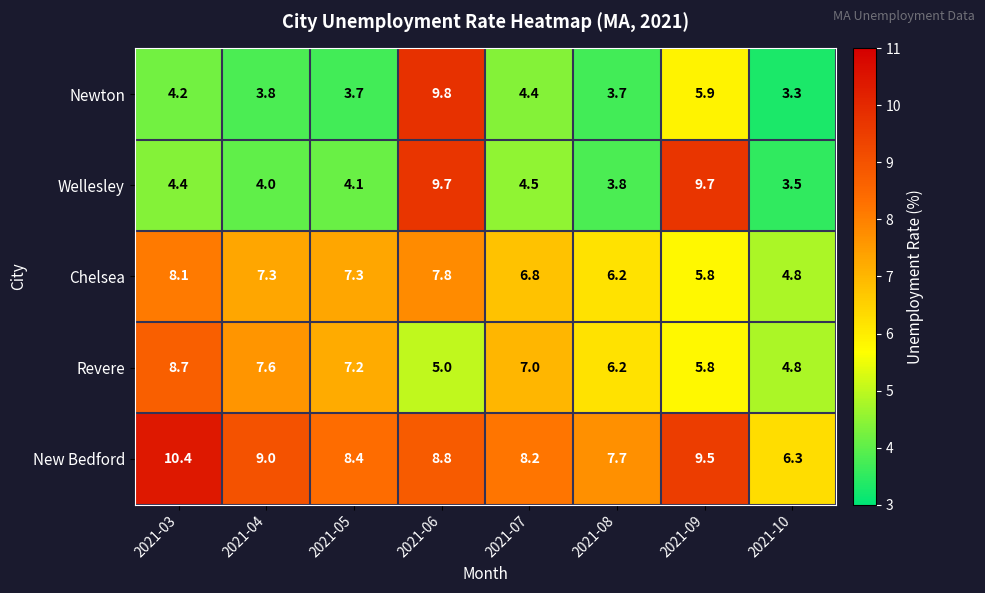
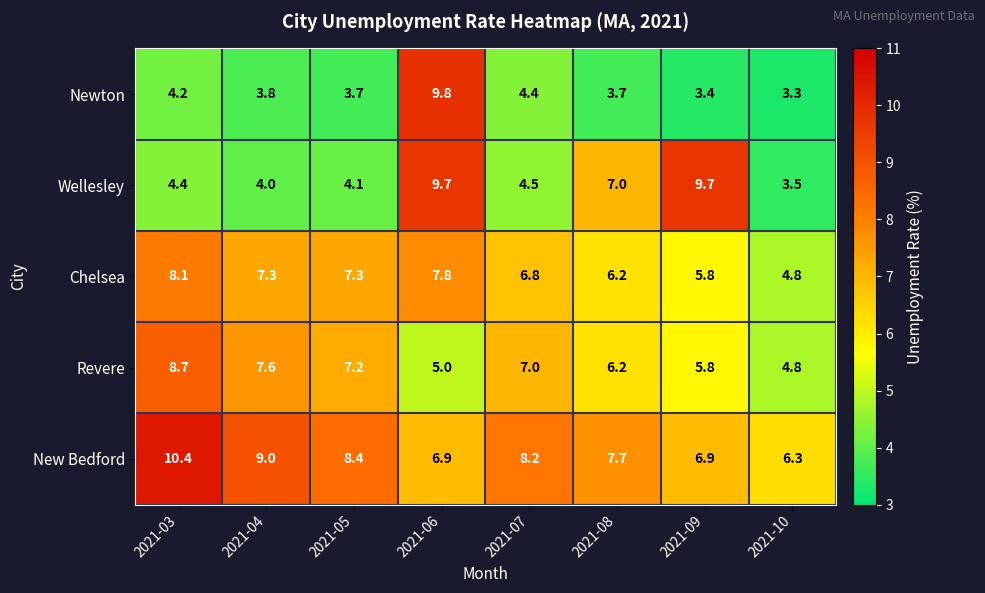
Newton, 2021-09: 5.9 -> 3.4
Wellesley, 2021-08: 3.8 -> 7.0
New Bedford, 2021-06: 8.8 -> 6.9
New Bedford, 2021-09: 9.5 -> 6.9
